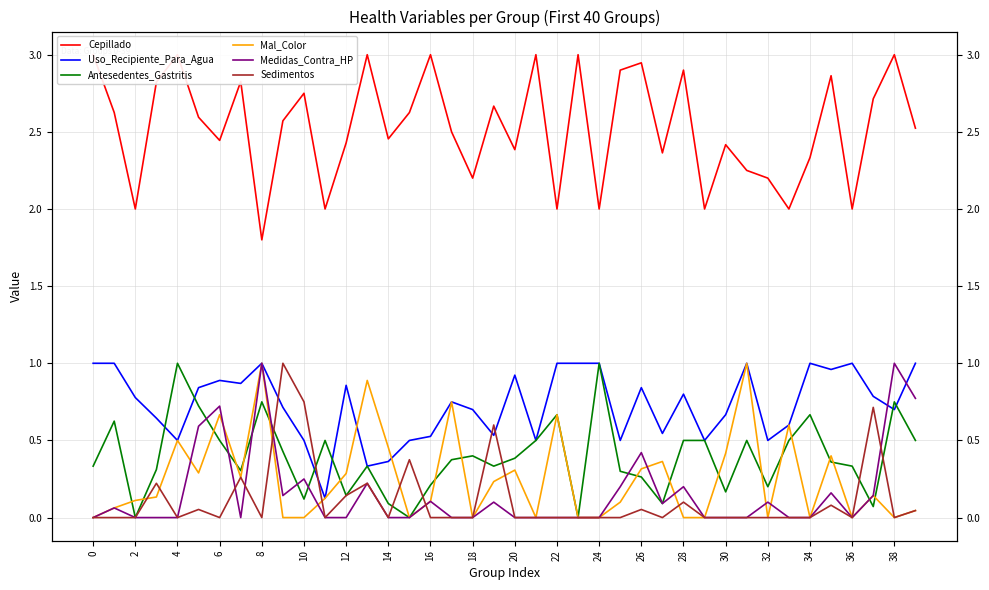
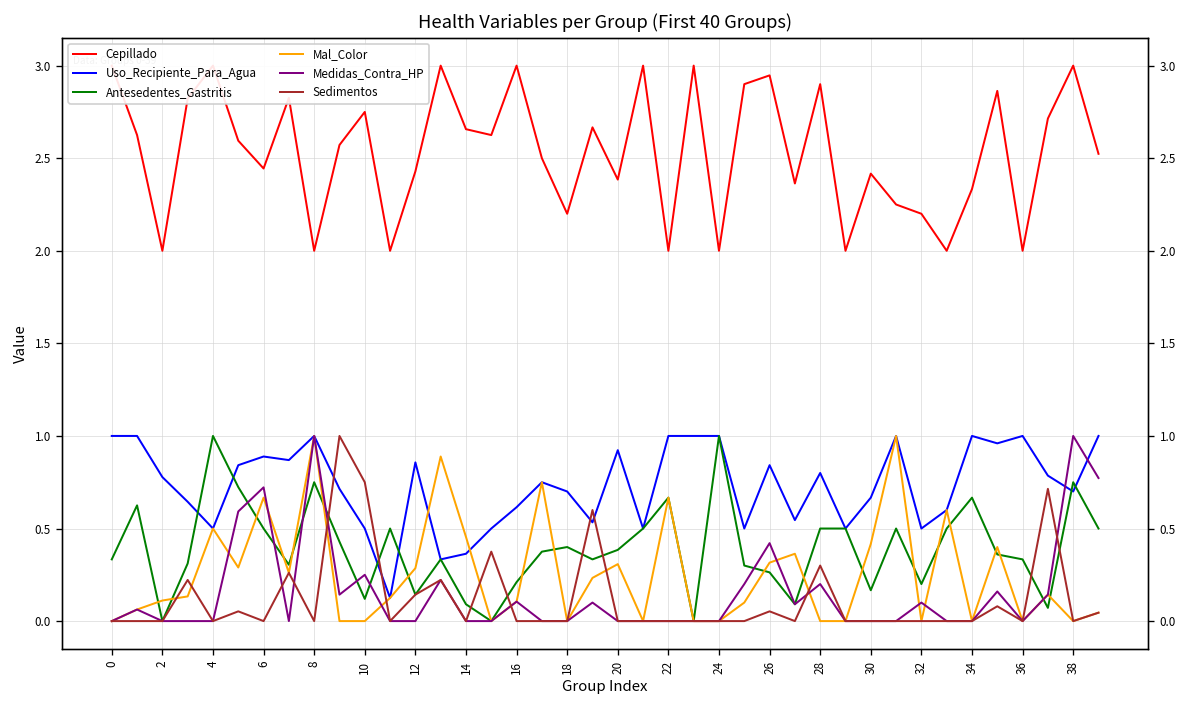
Cepillado, 8: 1.8 -> 2.0
Cepillado, 14: 2.45 -> 2.66
Uso_Recipiente_Para_Agua, 16: 0.53 -> 0.62
Sedimentos, 28: 0.1 -> 0.3
